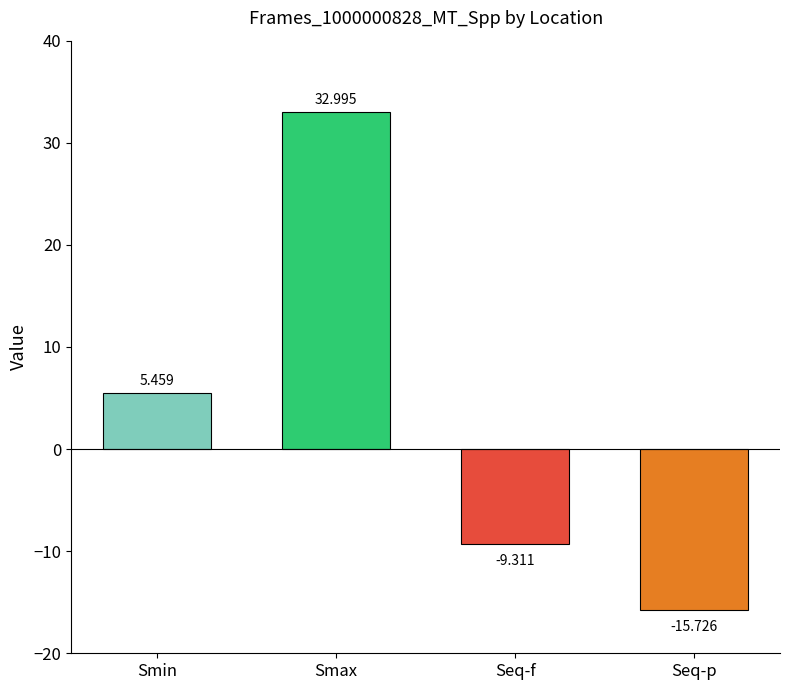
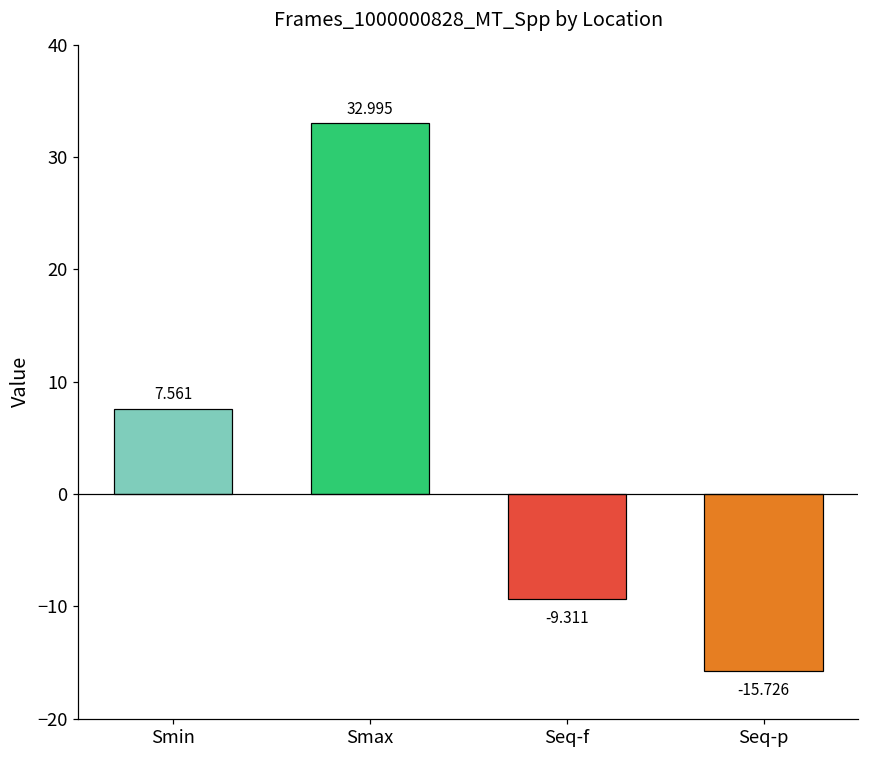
Smin: 5.459 -> 7.561
